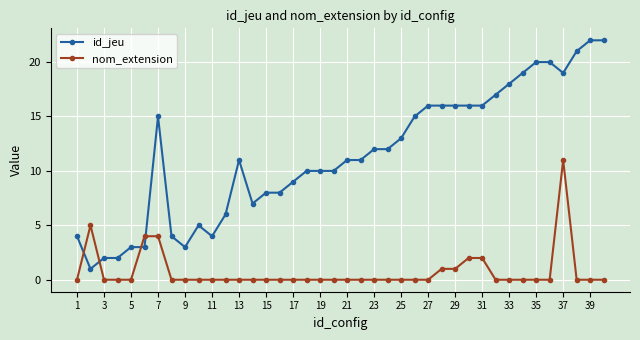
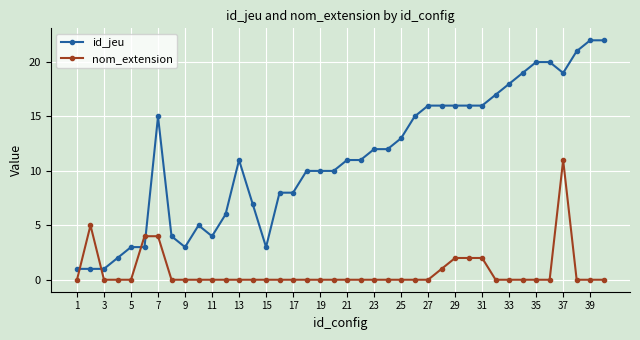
id_jeu, 1: 4 -> 1
id_jeu, 3: 2 -> 1
id_jeu, 15: 8 -> 3
id_jeu, 17: 9 -> 8
nom_extension, 29: 1 -> 2
